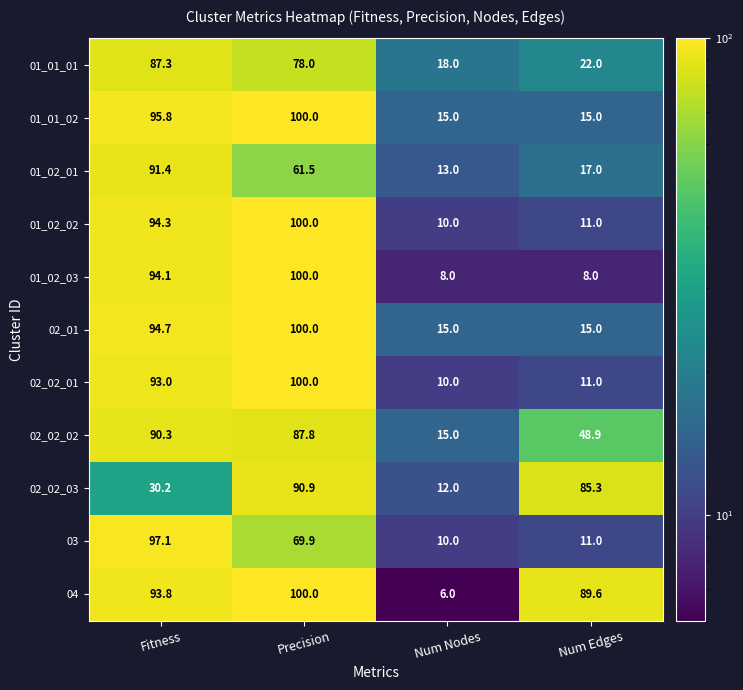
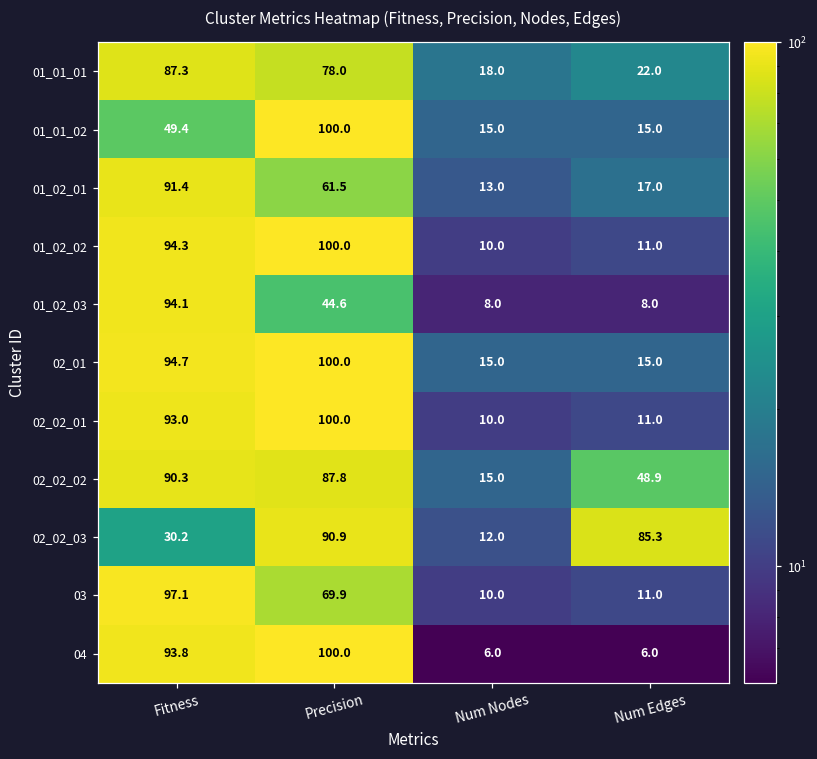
01_01_02, Fitness: 95.8 -> 49.4
01_02_03, Precision: 100.0 -> 44.6
04, Num Edges: 89.6 -> 6.0
